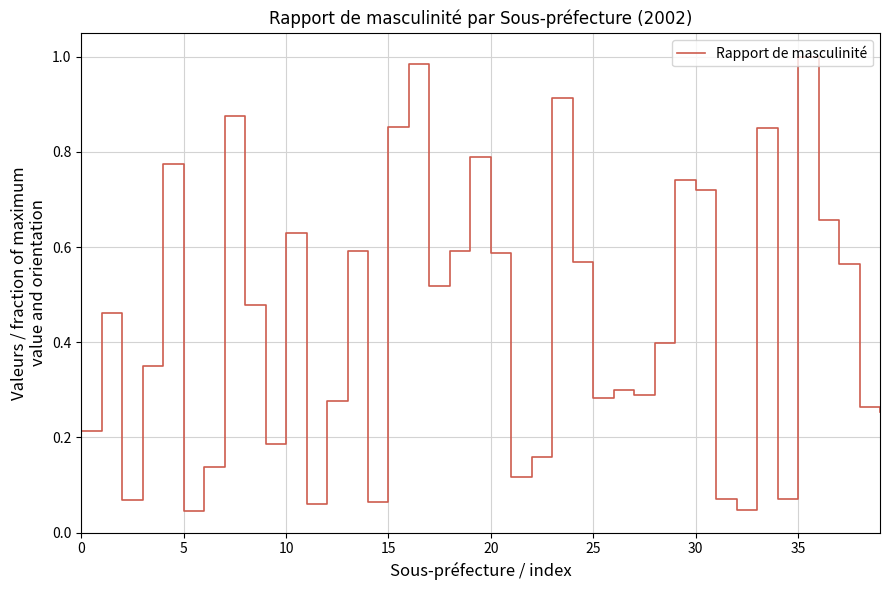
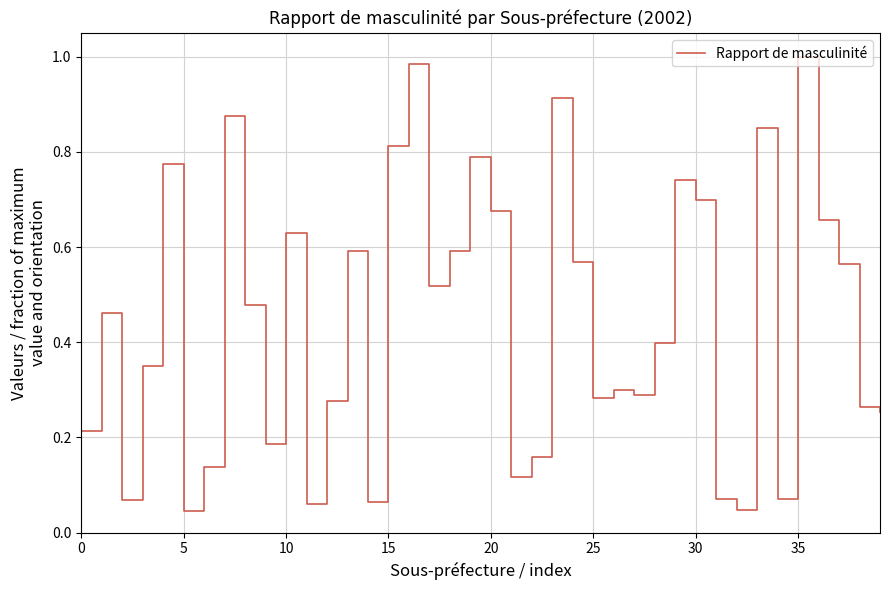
15: 0.85 -> 0.81
20: 0.59 -> 0.68
30: 0.72 -> 0.70
